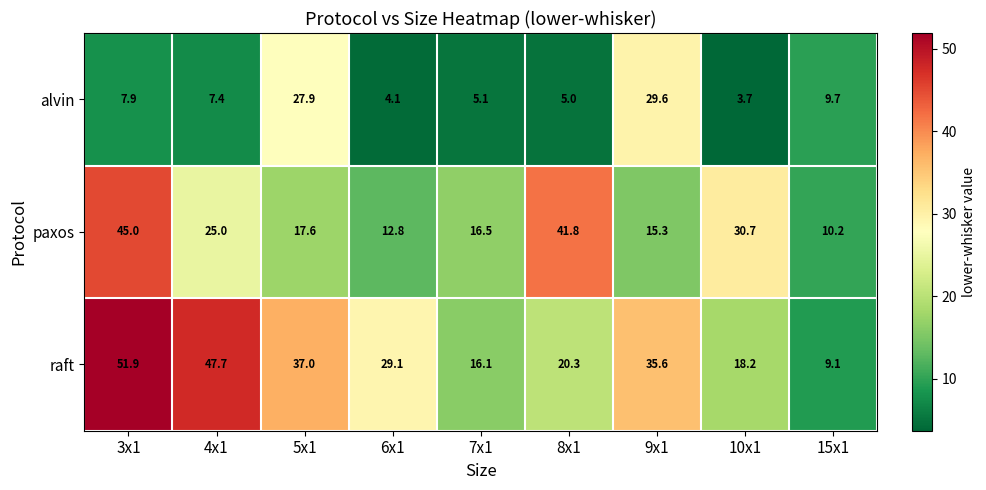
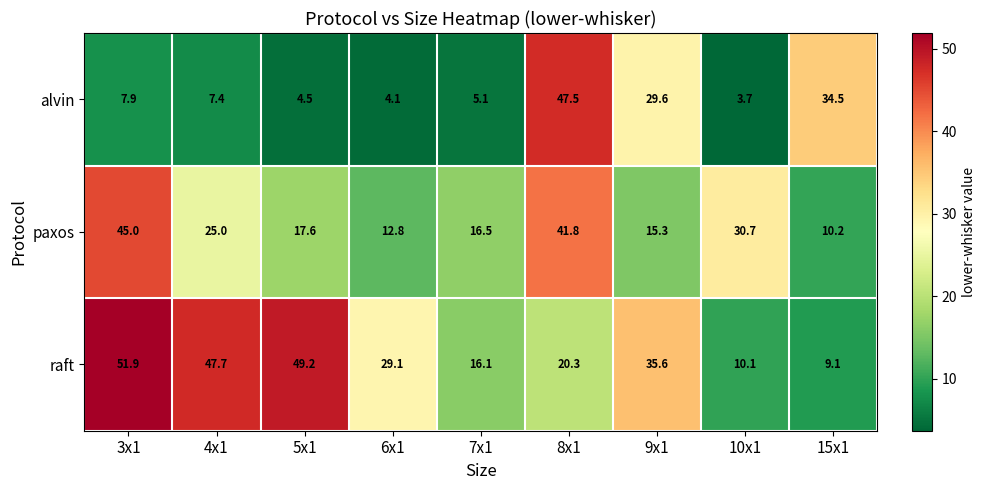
alvin, 5x1: 27.9 -> 4.5
alvin, 8x1: 5.0 -> 47.5
alvin, 15x1: 9.7 -> 34.5
raft, 5x1: 37.0 -> 49.2
raft, 10x1: 18.2 -> 10.1
